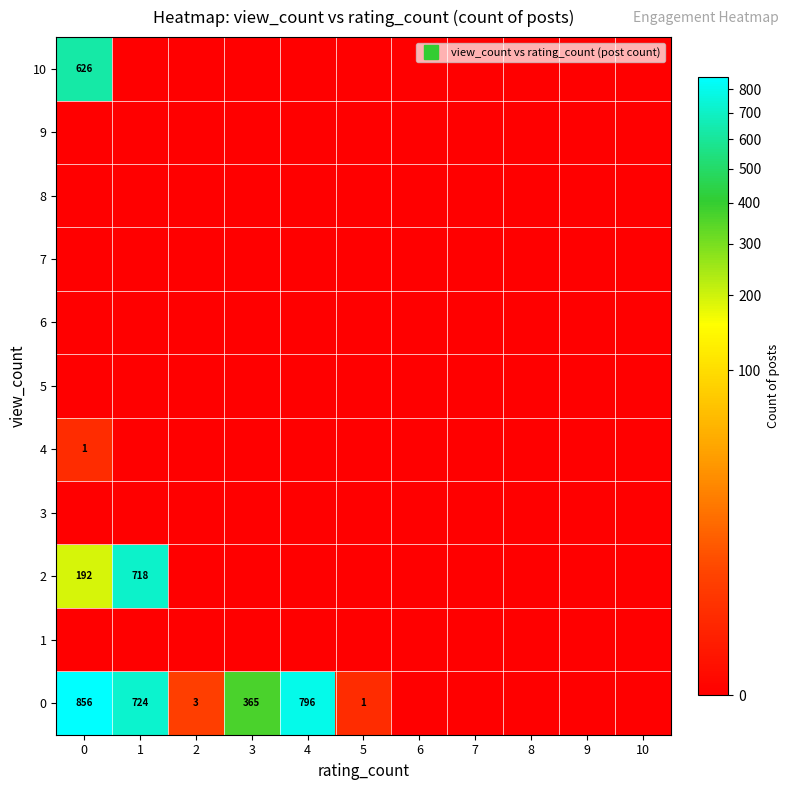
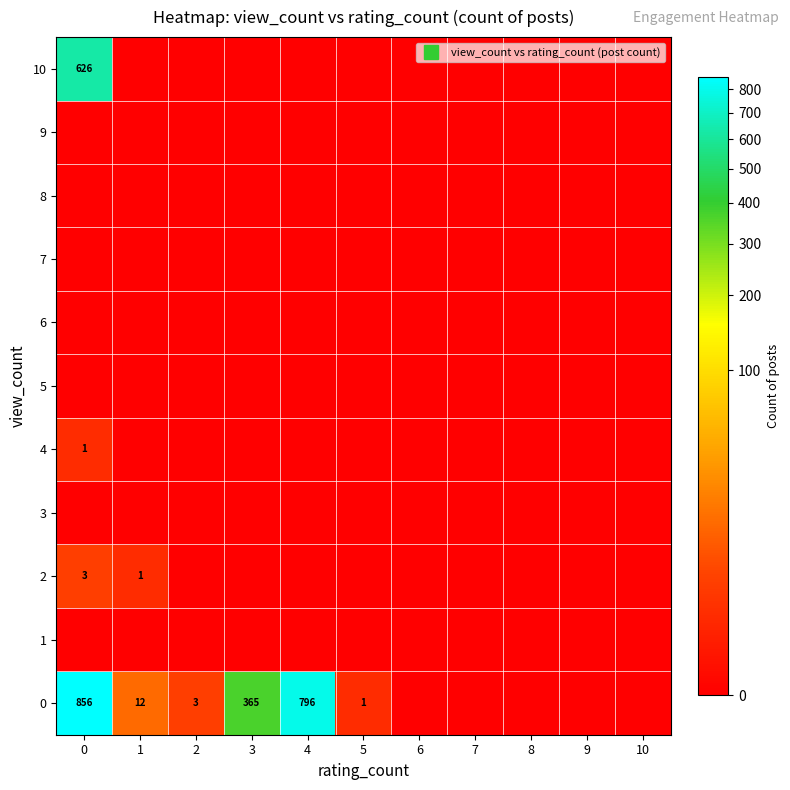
2, 0: 192 -> 3
2, 1: 718 -> 1
0, 1: 724 -> 12
